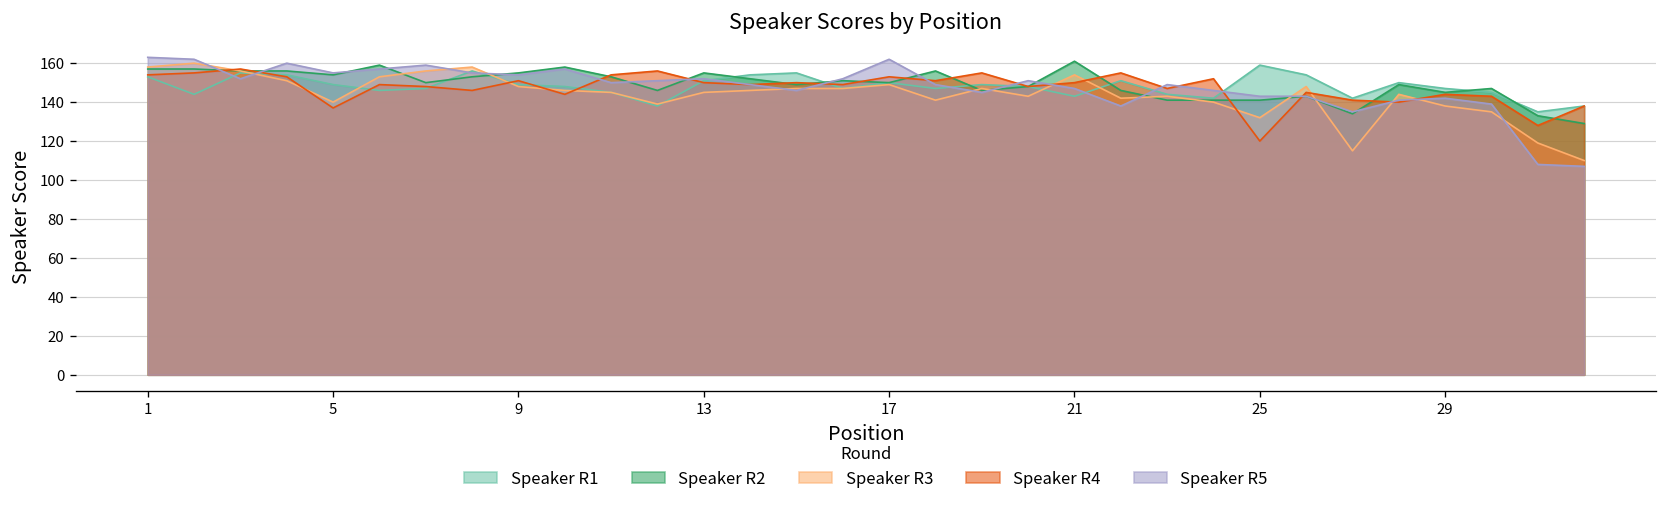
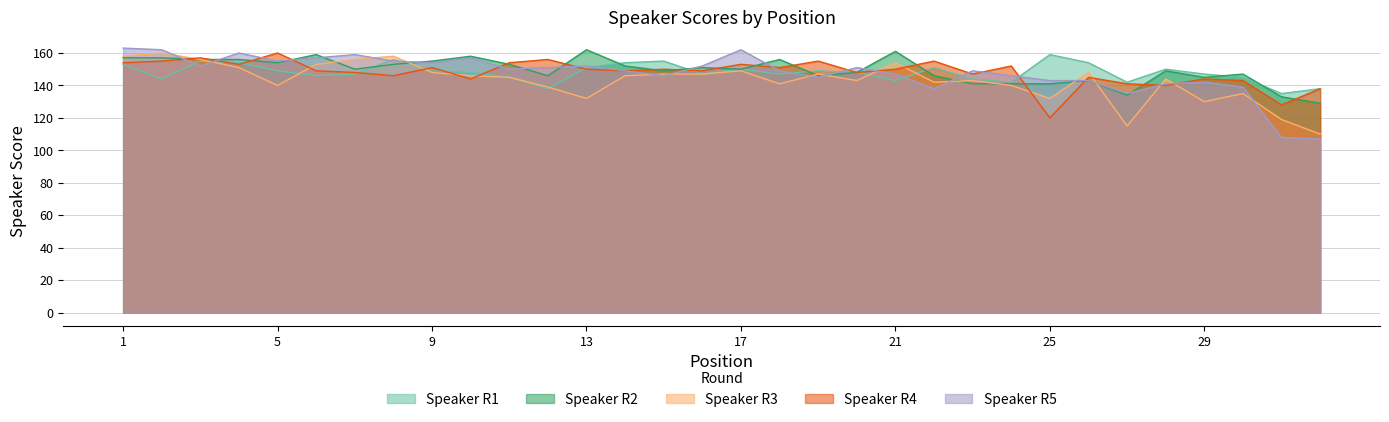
Speaker R4, 5: 137 -> 160
Speaker R2, 13: 155 -> 162
Speaker R3, 13: 145 -> 132
Speaker R3, 29: 138 -> 130
